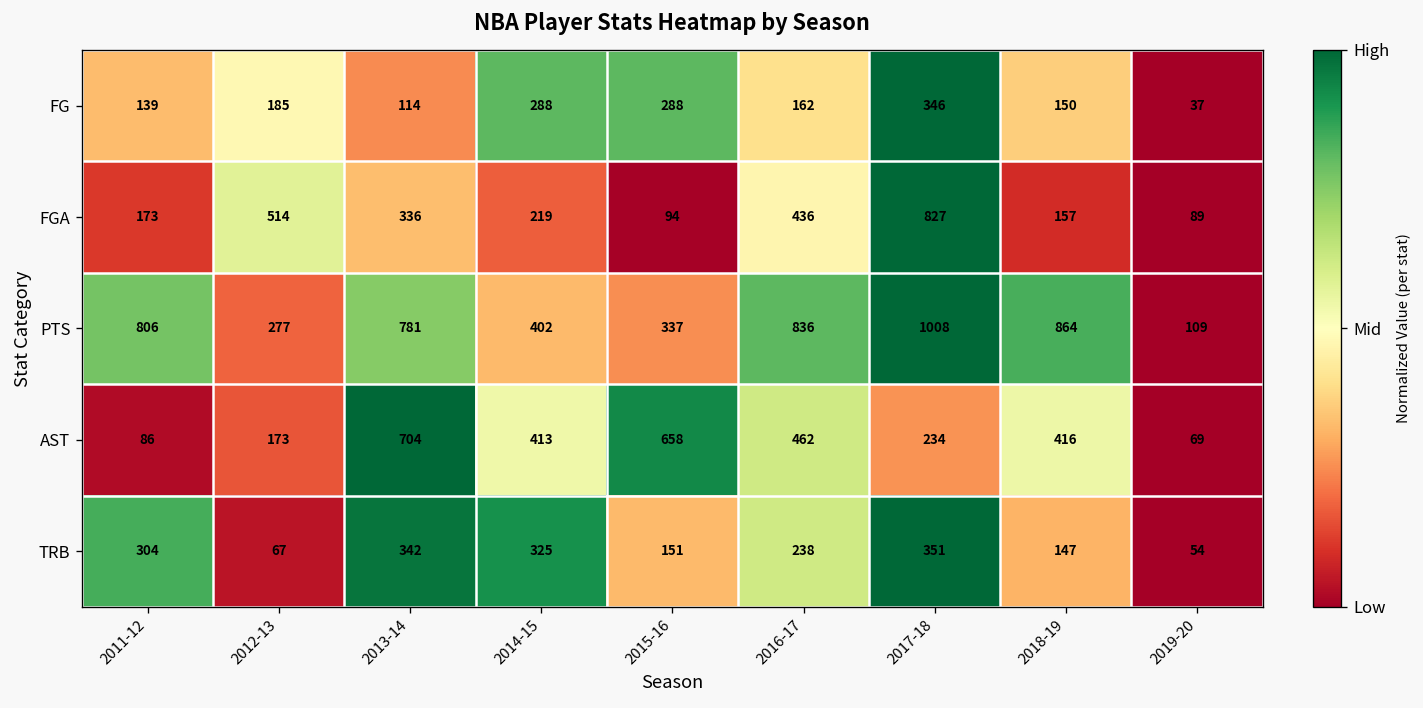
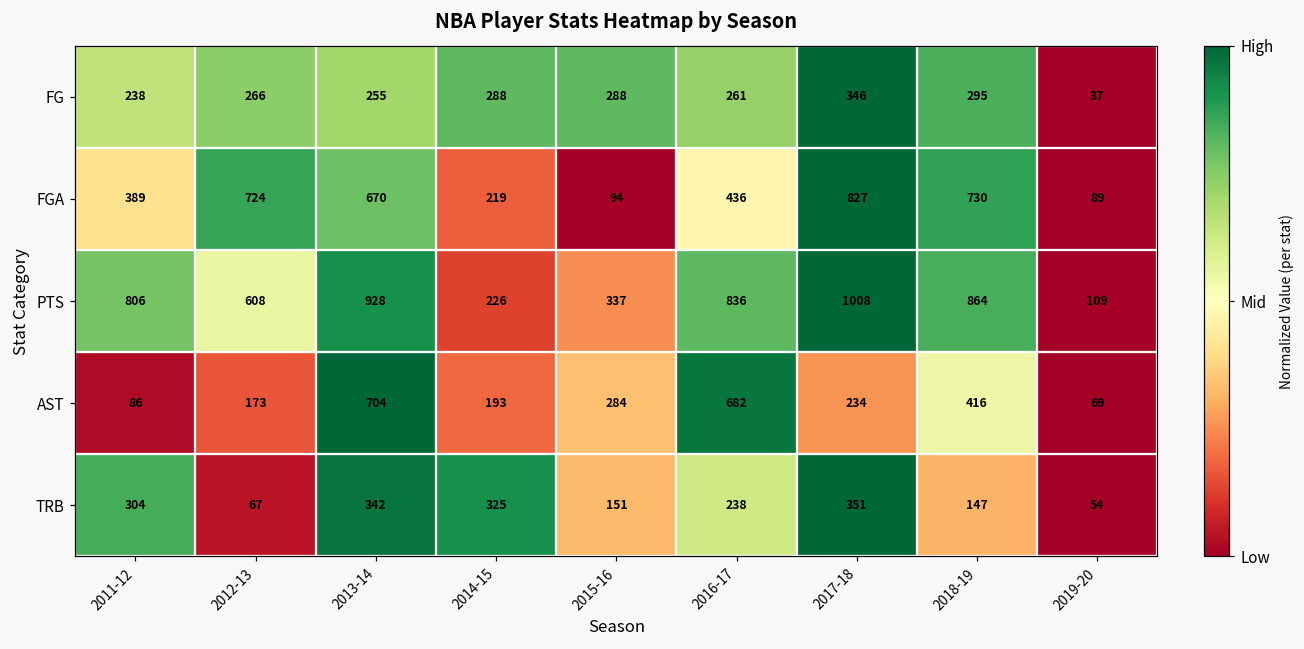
FG, 2011-12: 139 -> 238
FG, 2012-13: 185 -> 266
FG, 2013-14: 114 -> 255
FG, 2016-17: 162 -> 261
FG, 2018-19: 150 -> 295
FGA, 2011-12: 173 -> 389
FGA, 2012-13: 514 -> 724
FGA, 2013-14: 336 -> 670
FGA, 2018-19: 157 -> 730
PTS, 2012-13: 277 -> 608
PTS, 2013-14: 781 -> 928
PTS, 2014-15: 402 -> 226
AST, 2014-15: 413 -> 193
AST, 2015-16: 658 -> 284
AST, 2016-17: 462 -> 682
